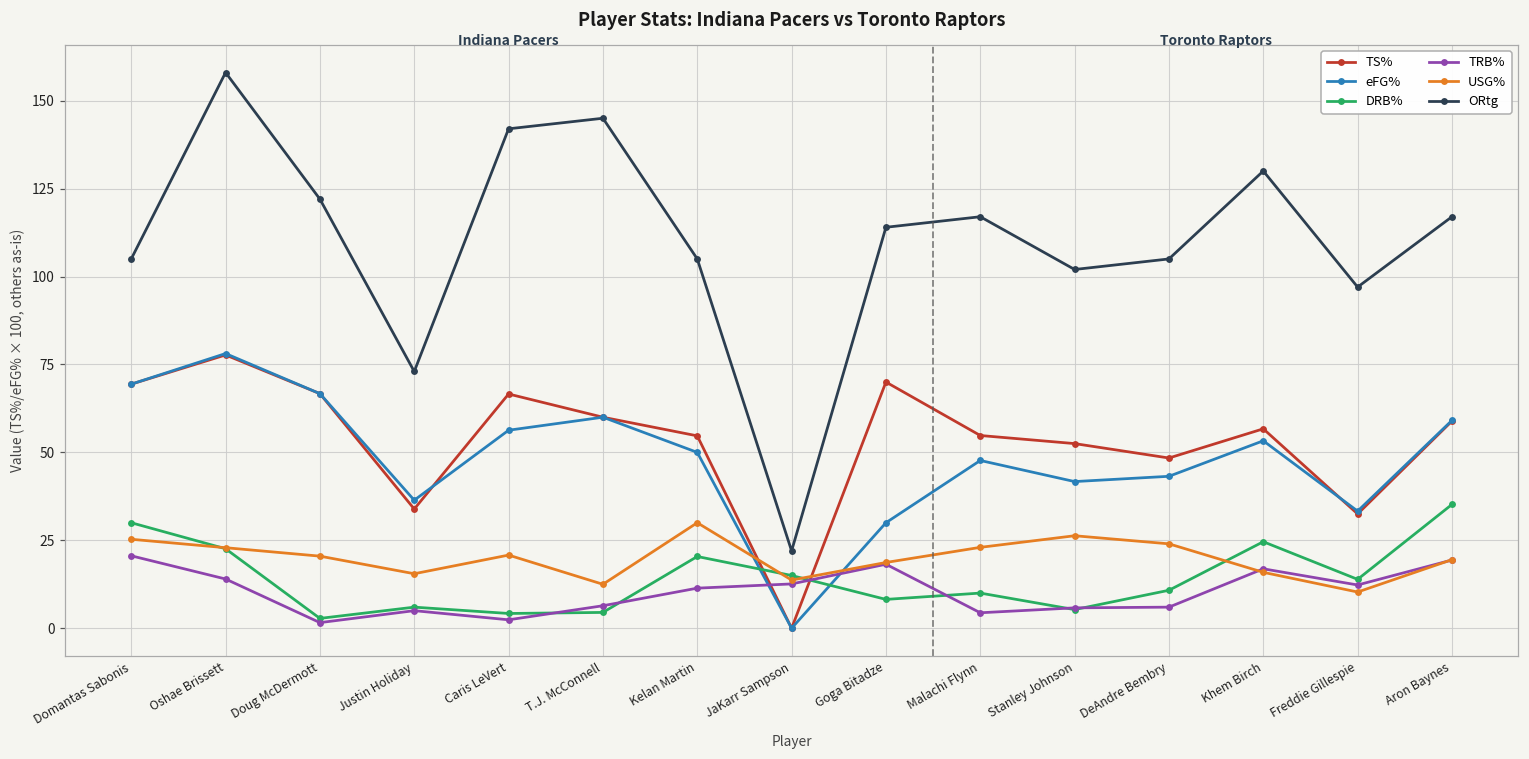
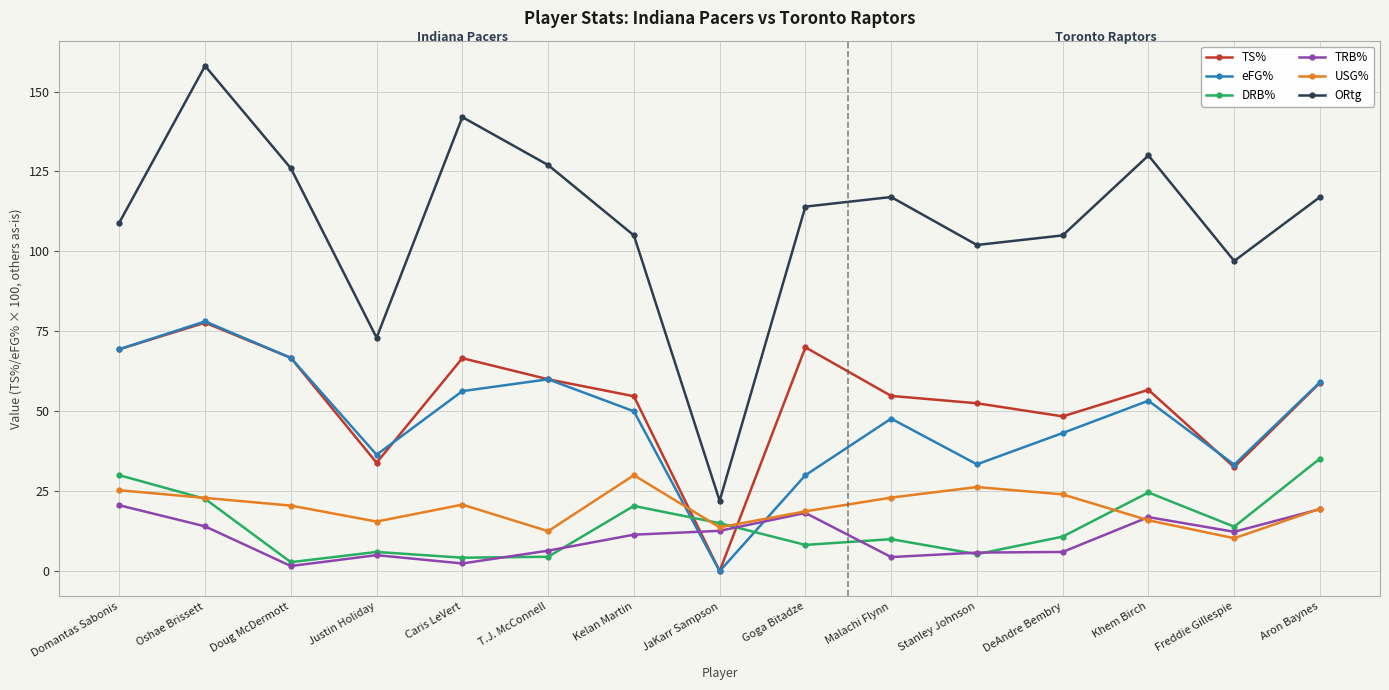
ORtg, Domantas Sabonis: 105 -> 109
ORtg, Doug McDermott: 122 -> 126
ORtg, T.J. McConnell: 145 -> 127
eFG%, Stanley Johnson: 42 -> 33
